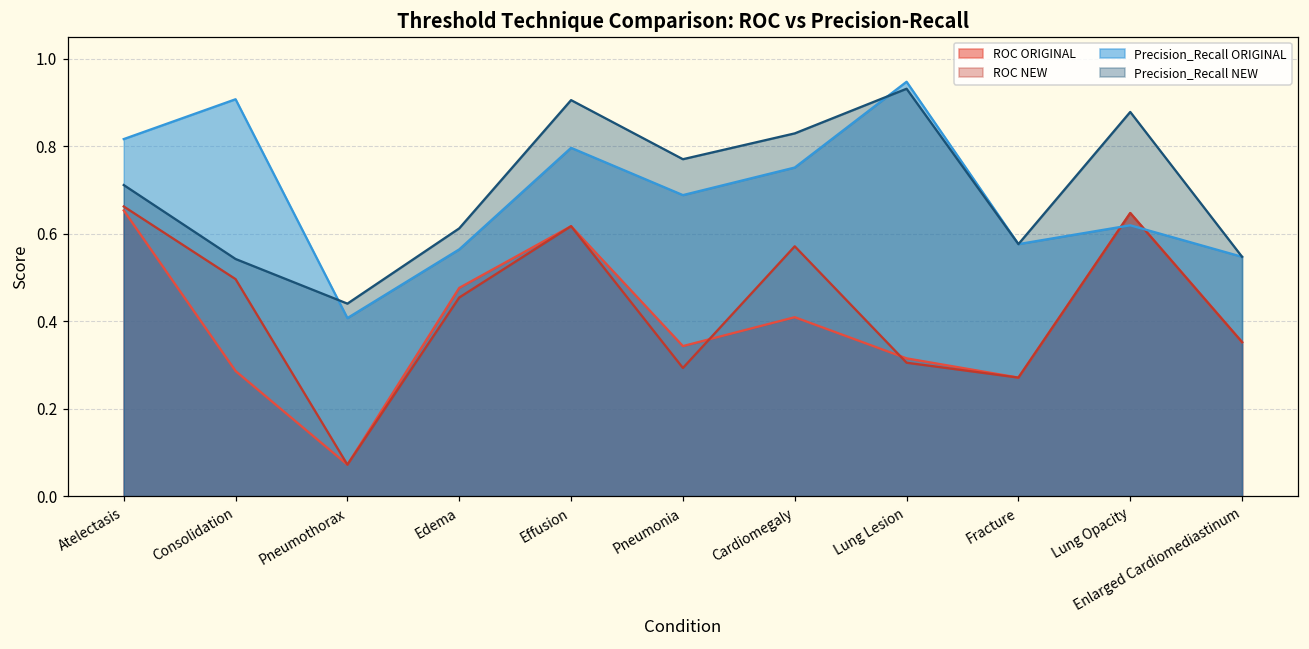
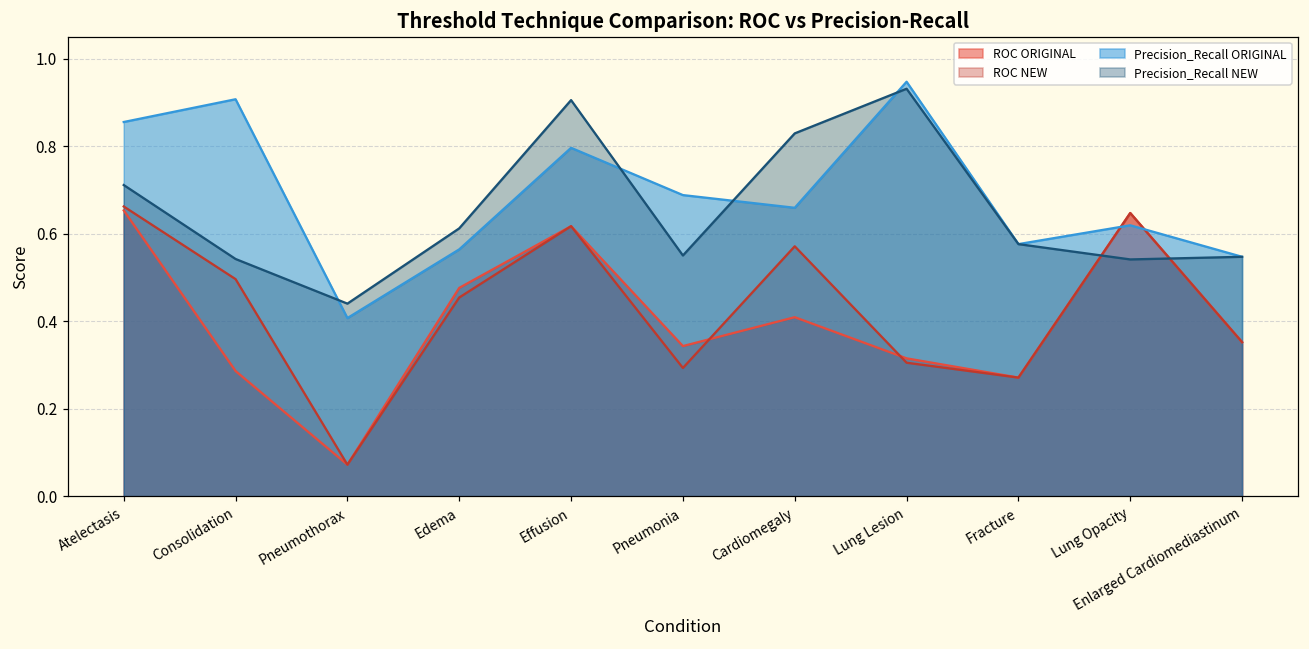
Precision_Recall ORIGINAL, Atelectasis: 0.82 -> 0.86
Precision_Recall NEW, Pneumonia: 0.77 -> 0.55
Precision_Recall ORIGINAL, Cardiomegaly: 0.75 -> 0.66
Precision_Recall NEW, Lung Opacity: 0.88 -> 0.54
